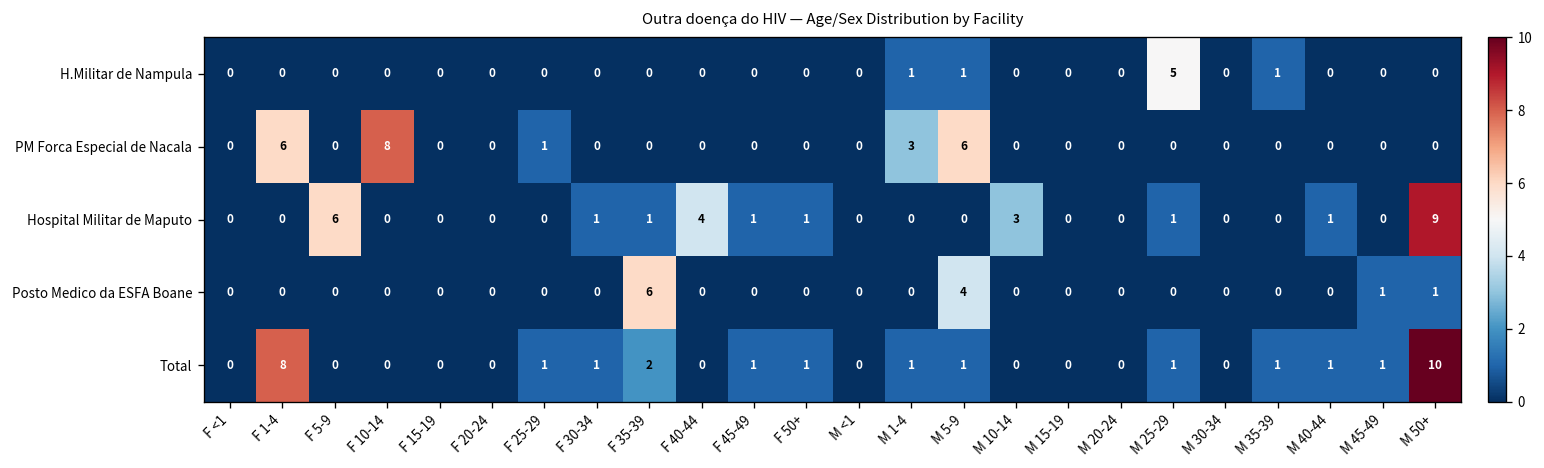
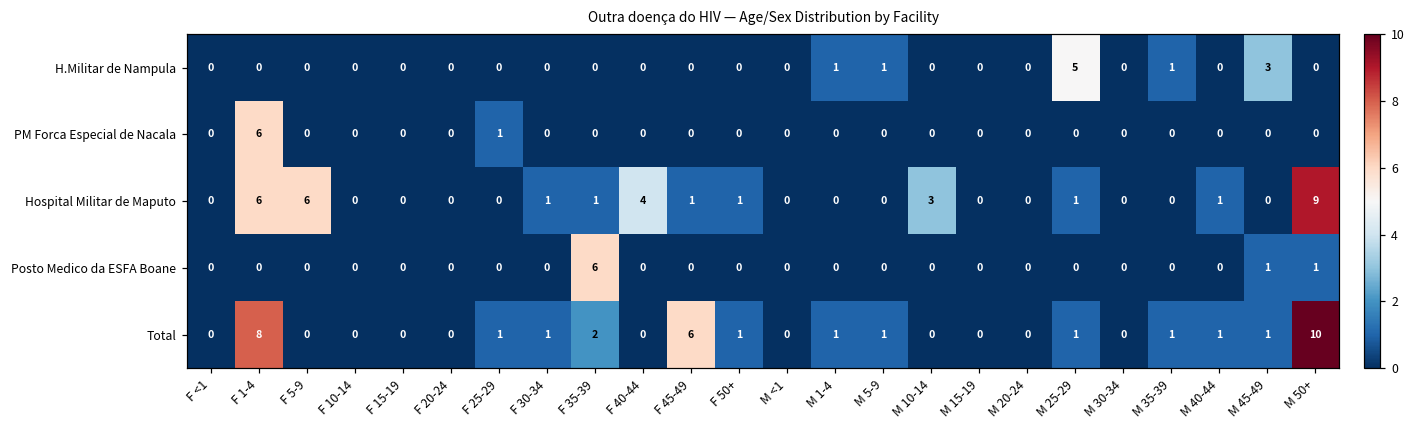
H.Militar de Nampula, M 45-49: 0 -> 3
PM Forca Especial de Nacala, F 10-14: 8 -> 0
PM Forca Especial de Nacala, M 1-4: 3 -> 0
PM Forca Especial de Nacala, M 5-9: 6 -> 0
Hospital Militar de Maputo, F 1-4: 0 -> 6
Posto Medico da ESFA Boane, M 5-9: 4 -> 0
Total, F 45-49: 1 -> 6
